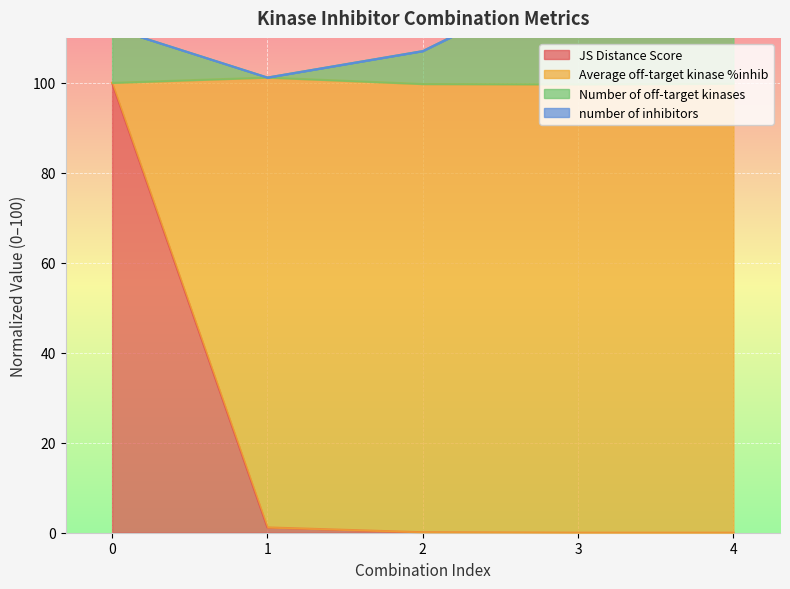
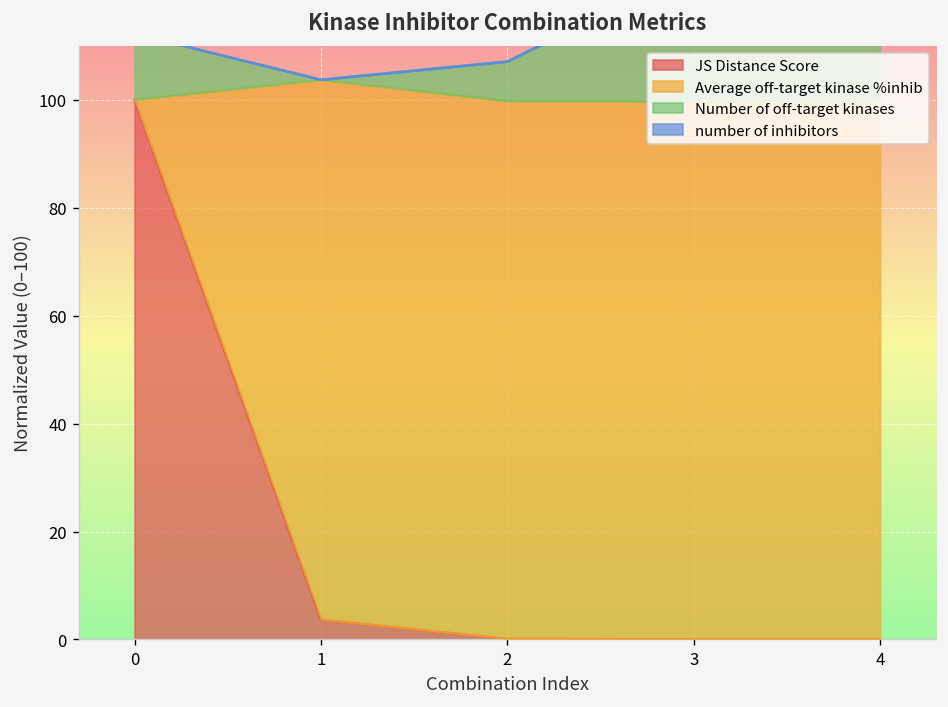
JS Distance Score, 1: 1 -> 4
